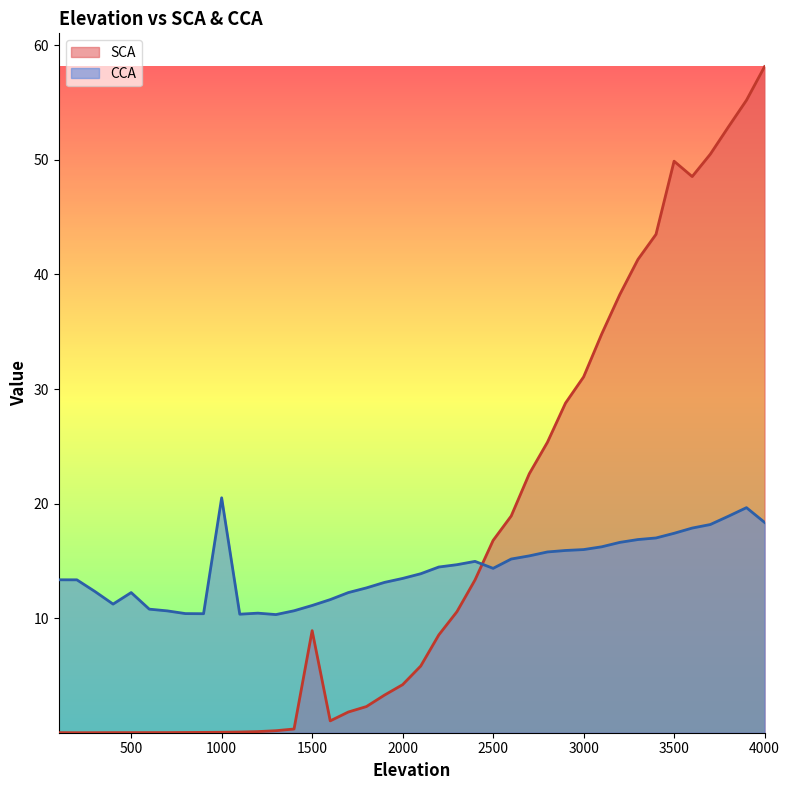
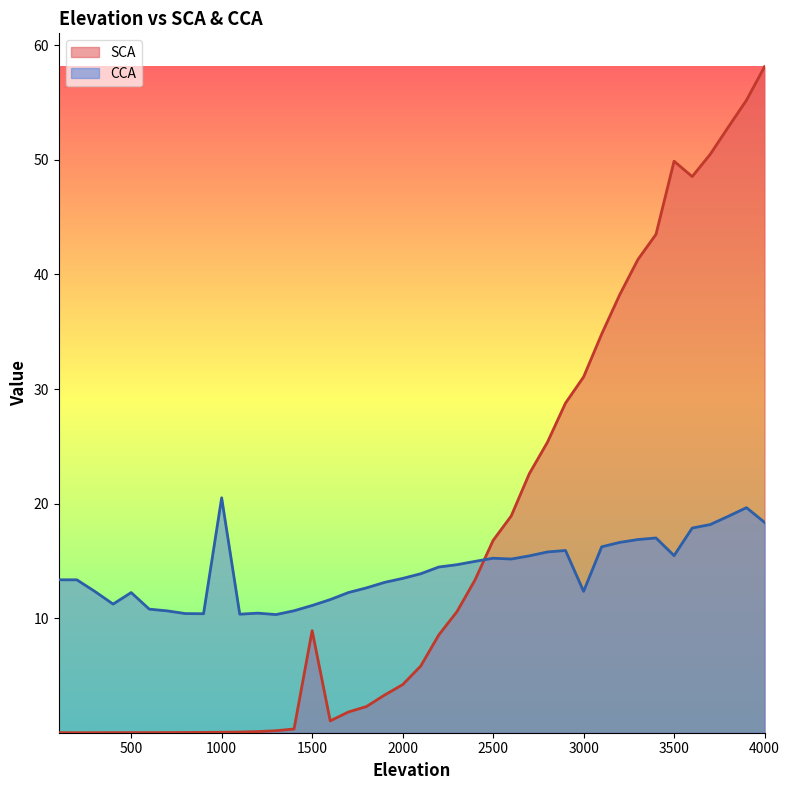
CCA, 2500: 14.4 -> 15.2
CCA, 3000: 16.0 -> 12.3
CCA, 3500: 17.4 -> 15.5
